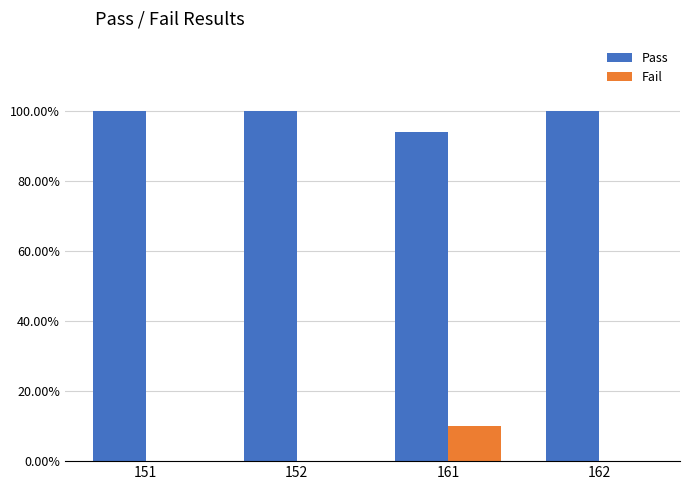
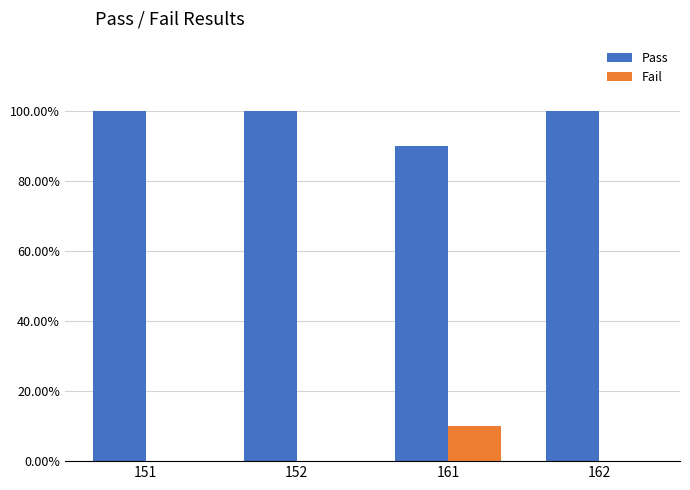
Pass, 161: 94% -> 90%
